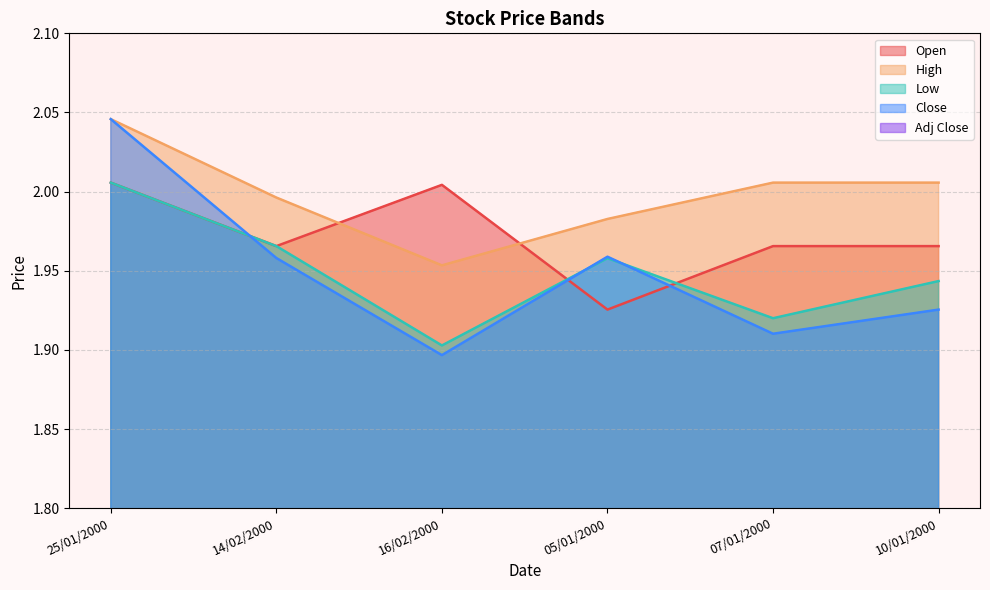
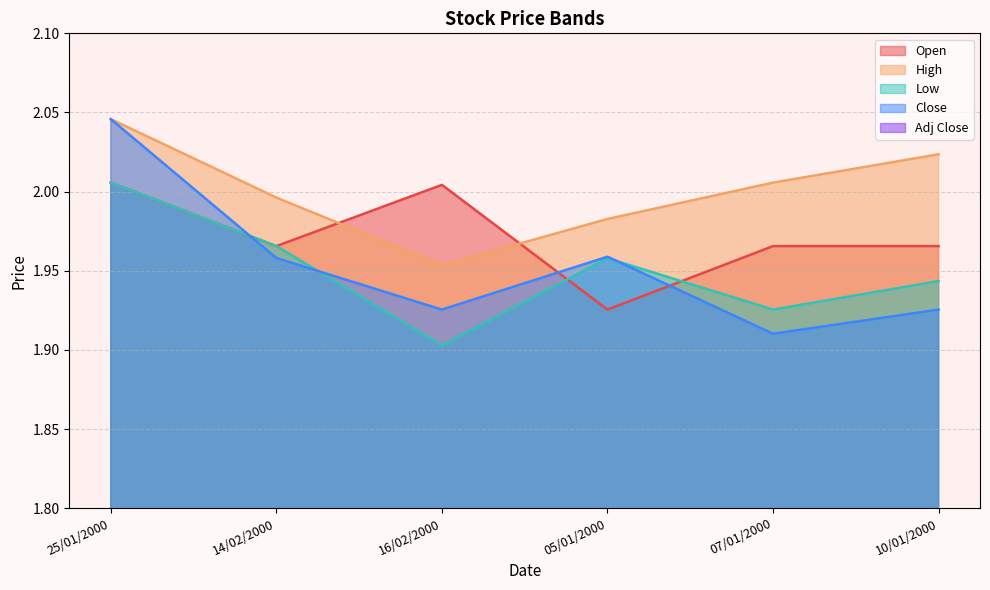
Close, 16/02/2000: 1.897 -> 1.925
Low, 07/01/2000: 1.920 -> 1.925
High, 10/01/2000: 2.006 -> 2.024
